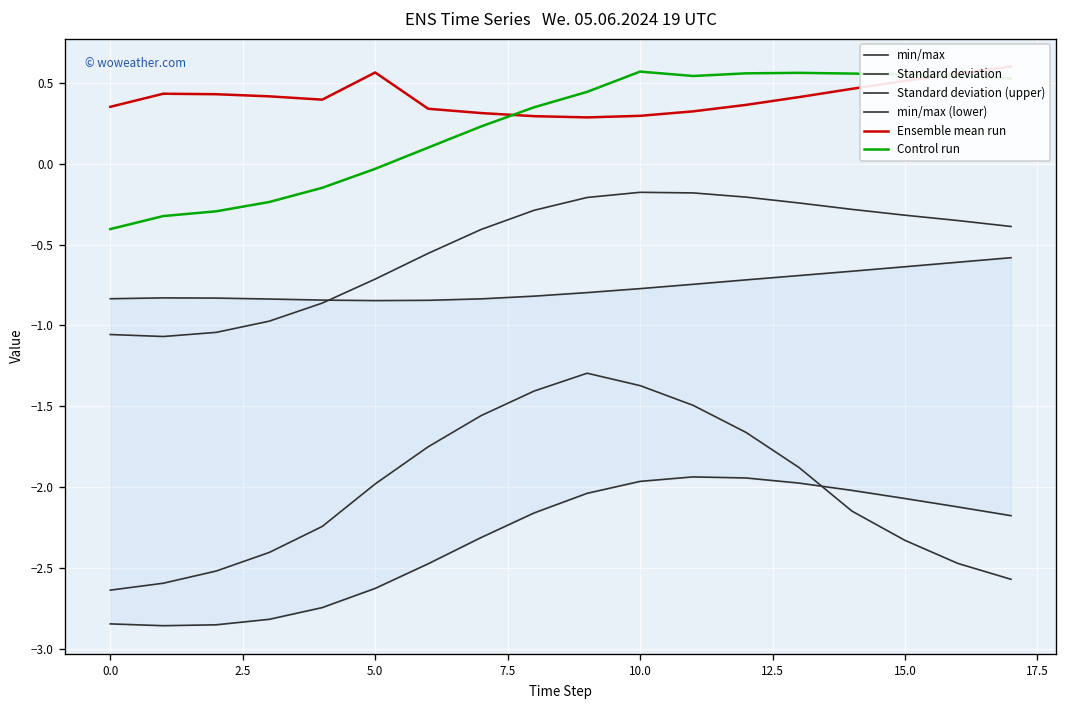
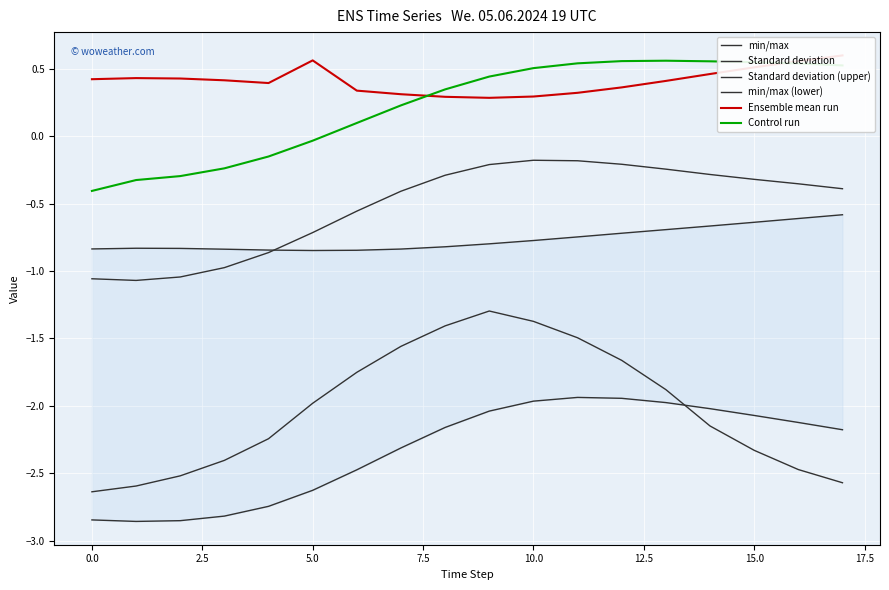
Ensemble mean run, 0.0: 0.35 -> 0.42
Control run, 10.0: 0.57 -> 0.51
